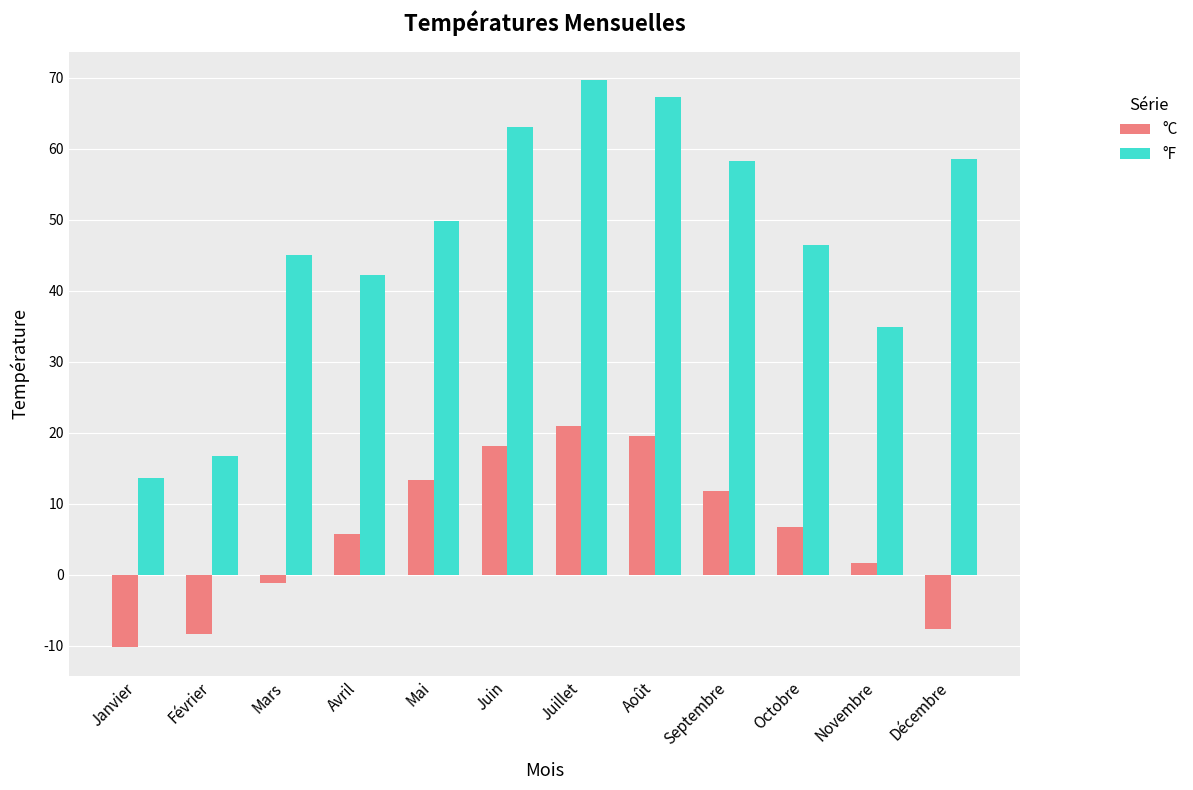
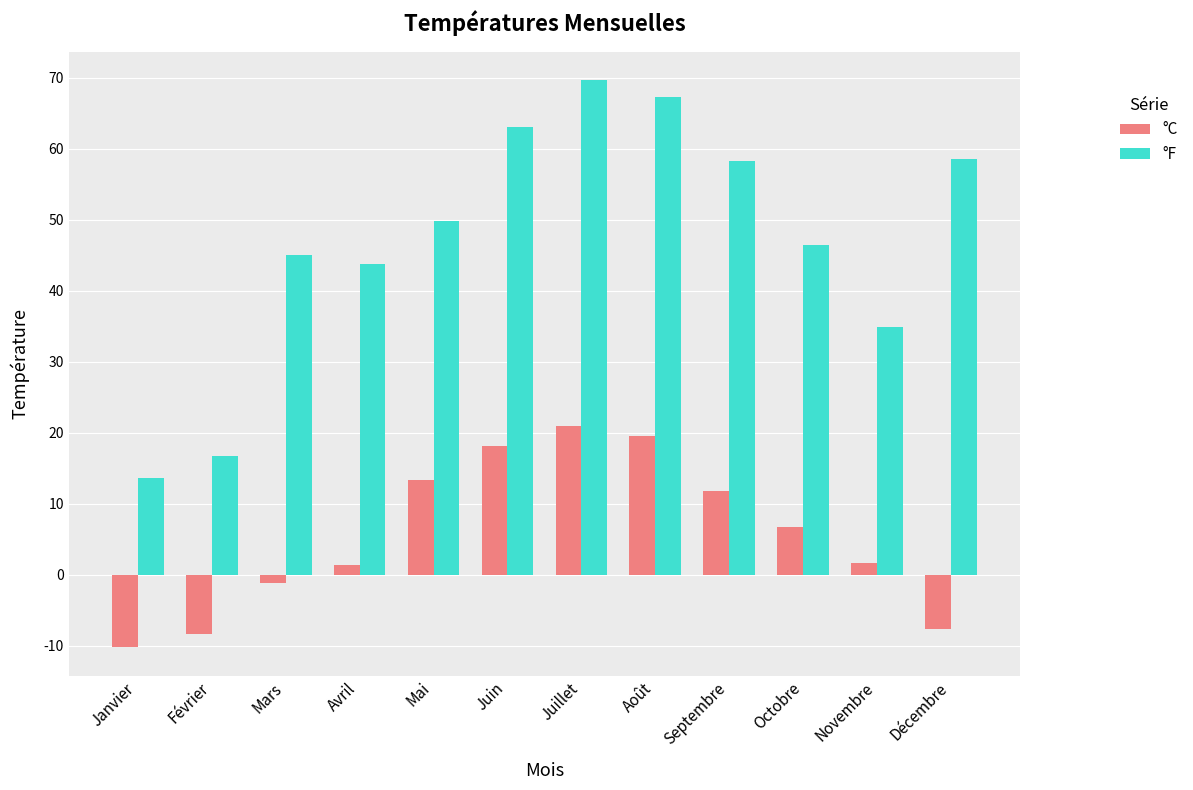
°C, Avril: 6 -> 1
°F, Avril: 42 -> 44
